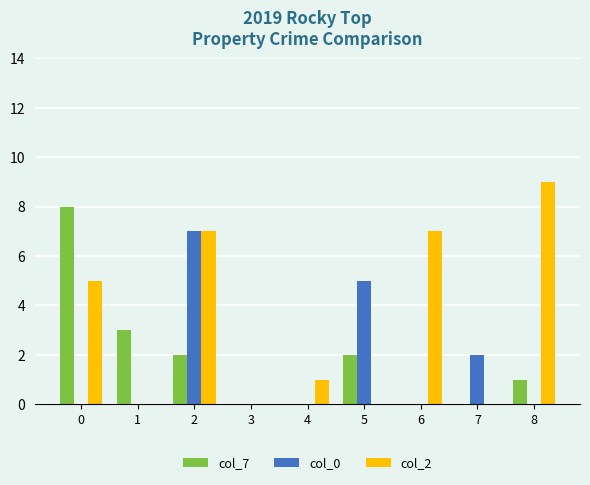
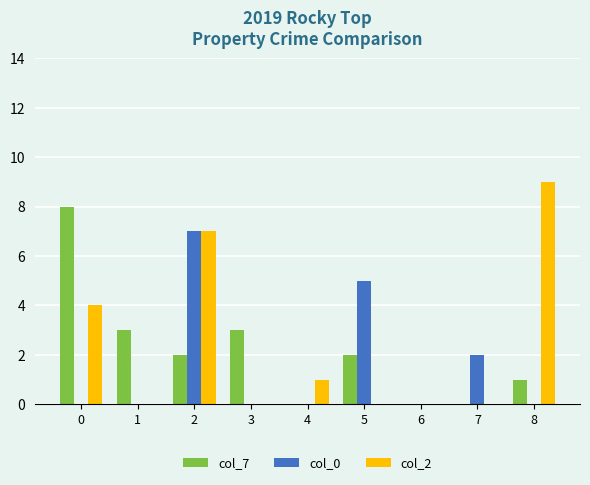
col_2, 0: 5 -> 4
col_7, 3: 0 -> 3
col_2, 6: 7 -> 0
